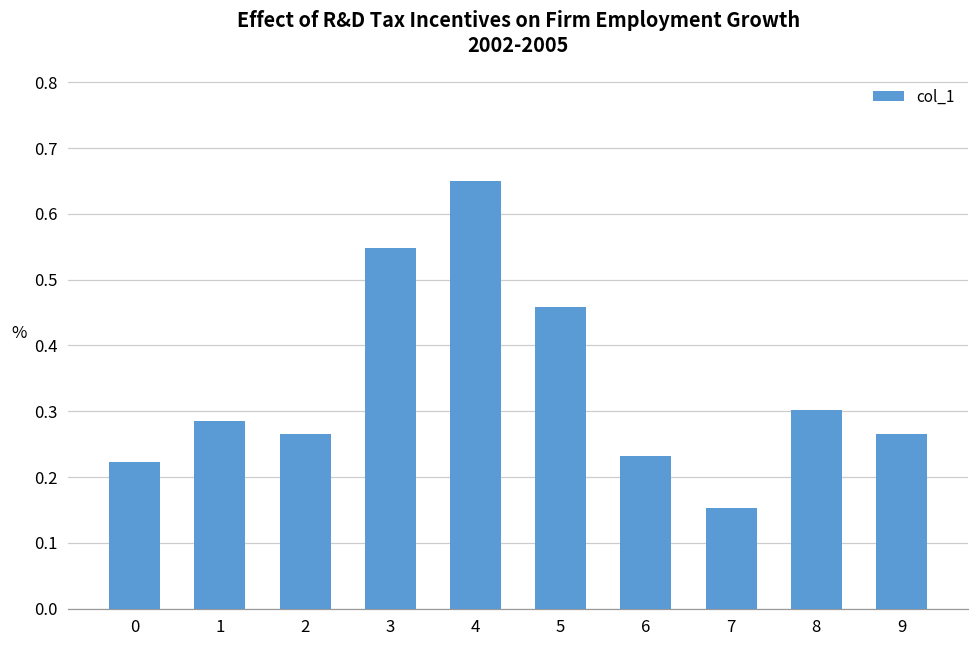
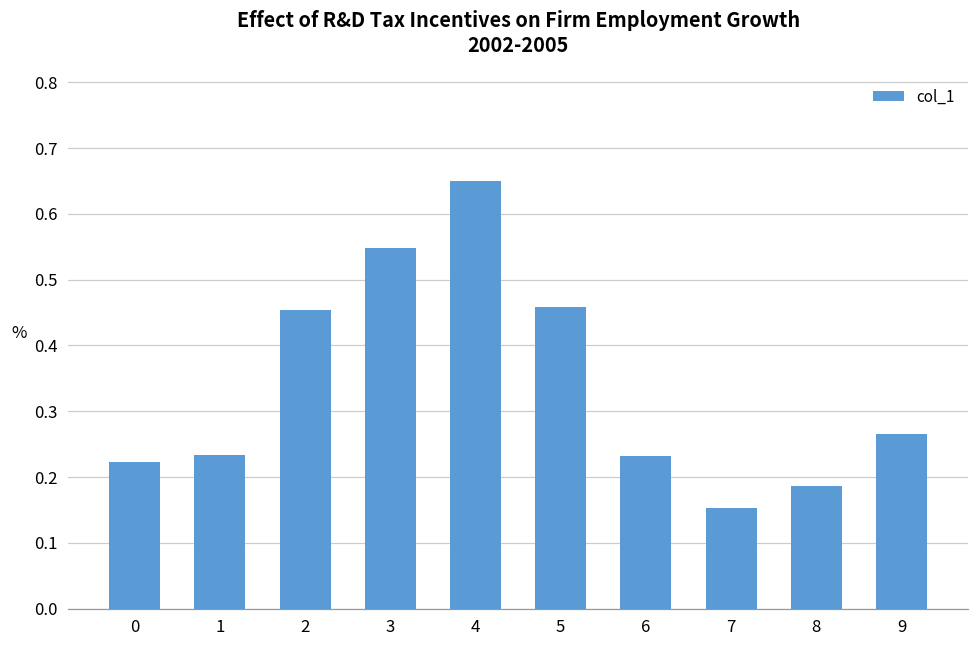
1: 0.29 -> 0.23
2: 0.27 -> 0.45
8: 0.30 -> 0.19
